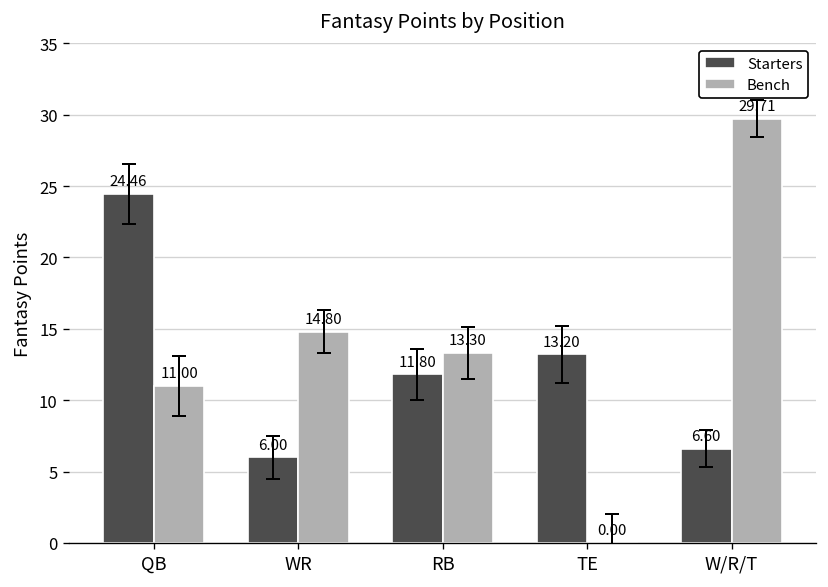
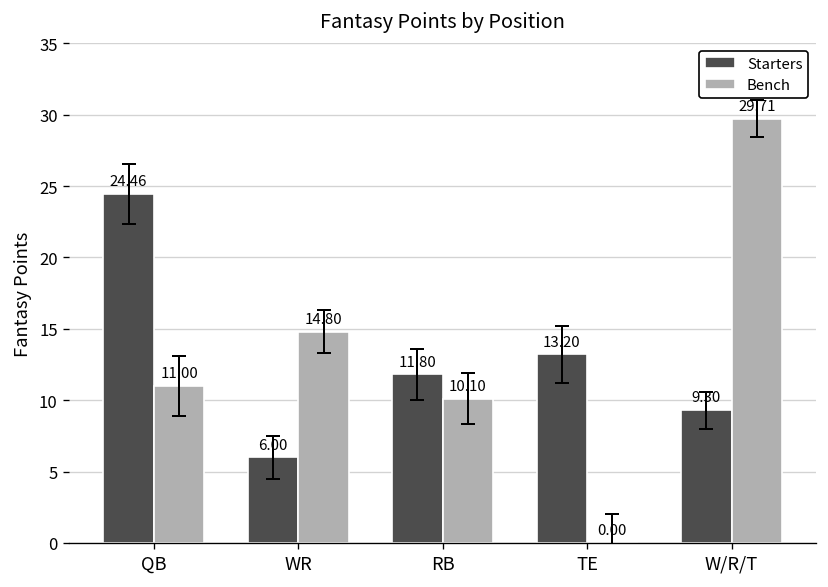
Bench, RB: 13.30 -> 10.10
Starters, W/R/T: 6.60 -> 9.30
